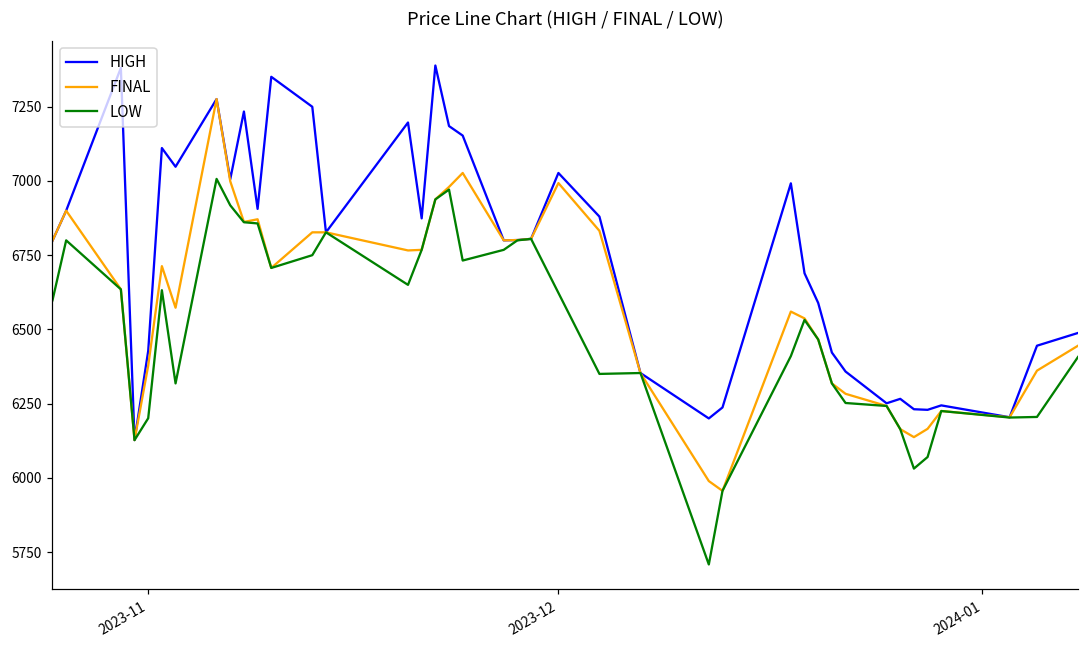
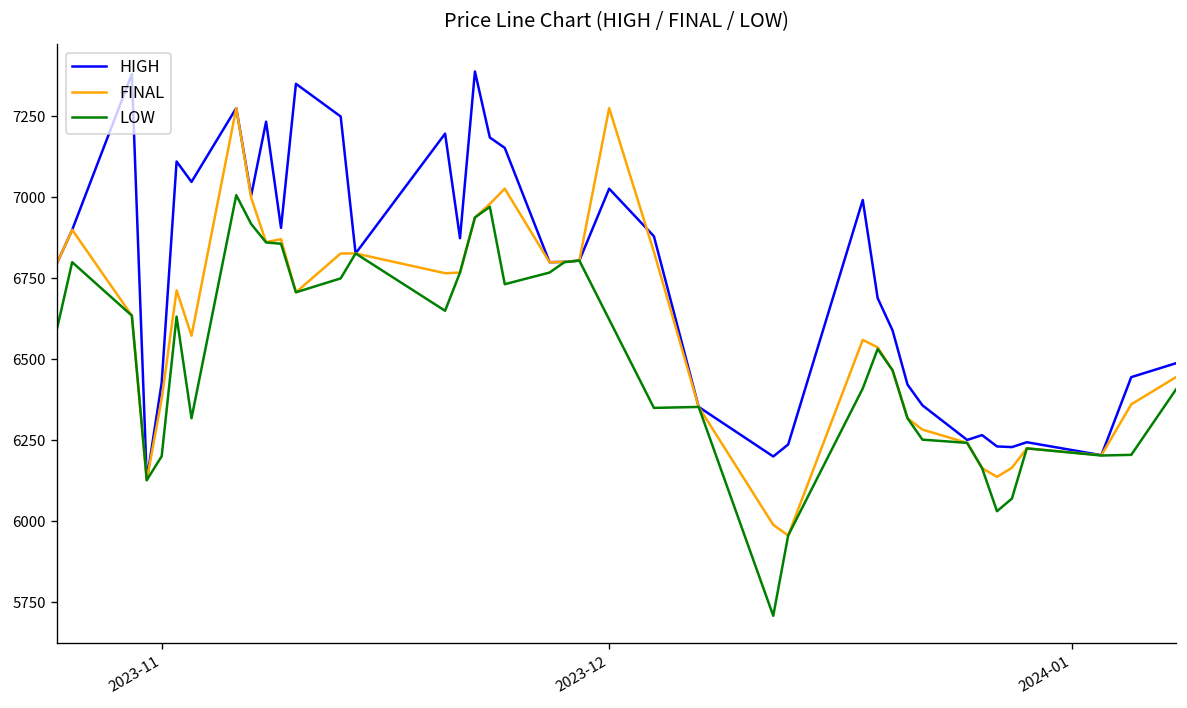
FINAL, 2023-12: 6990 -> 7280
